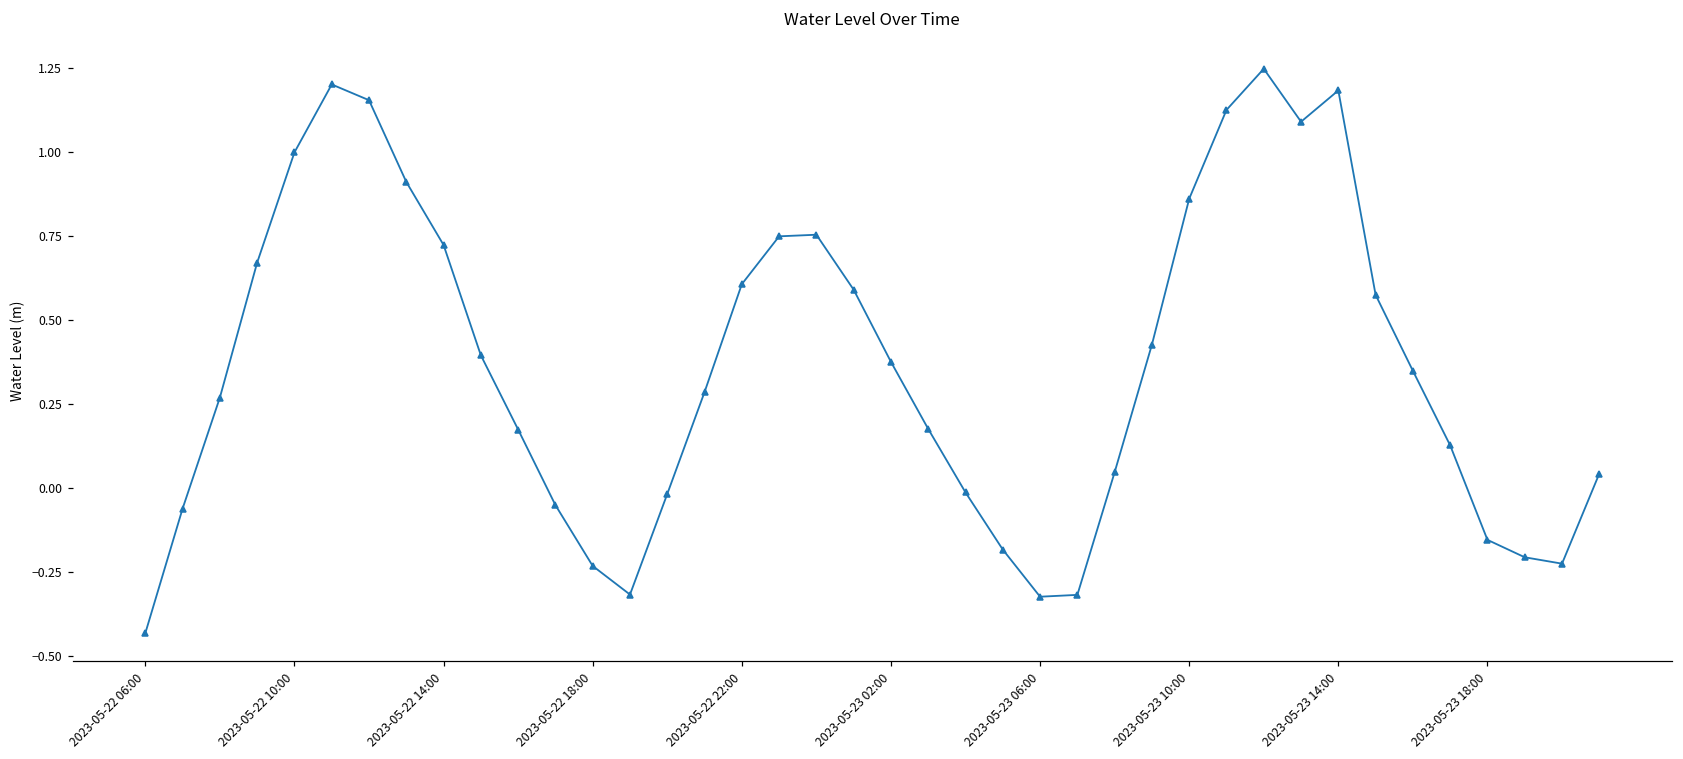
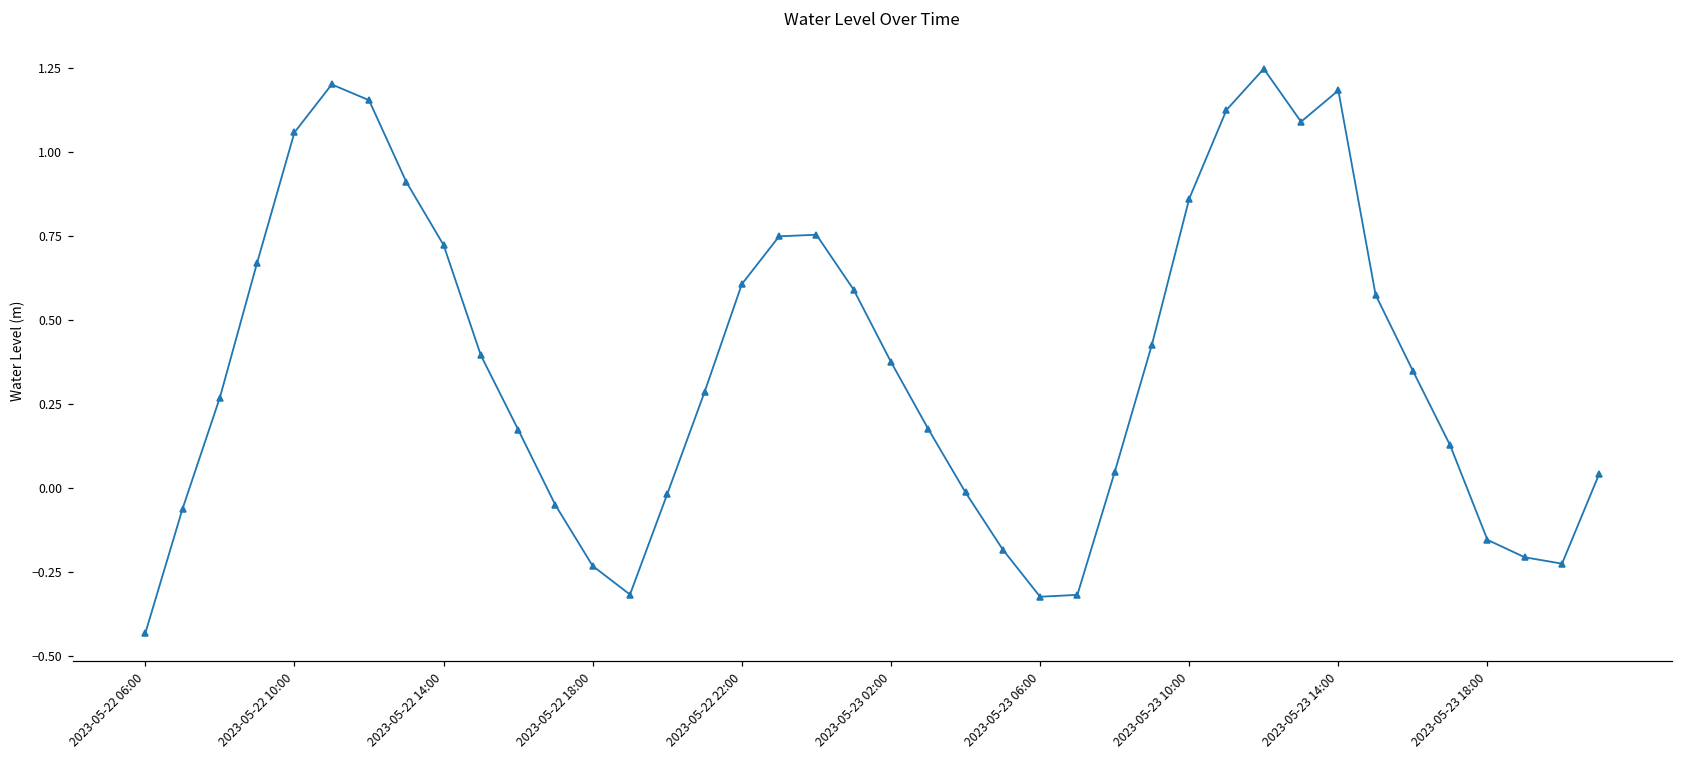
2023-05-22 10:00: 1.00 -> 1.06
